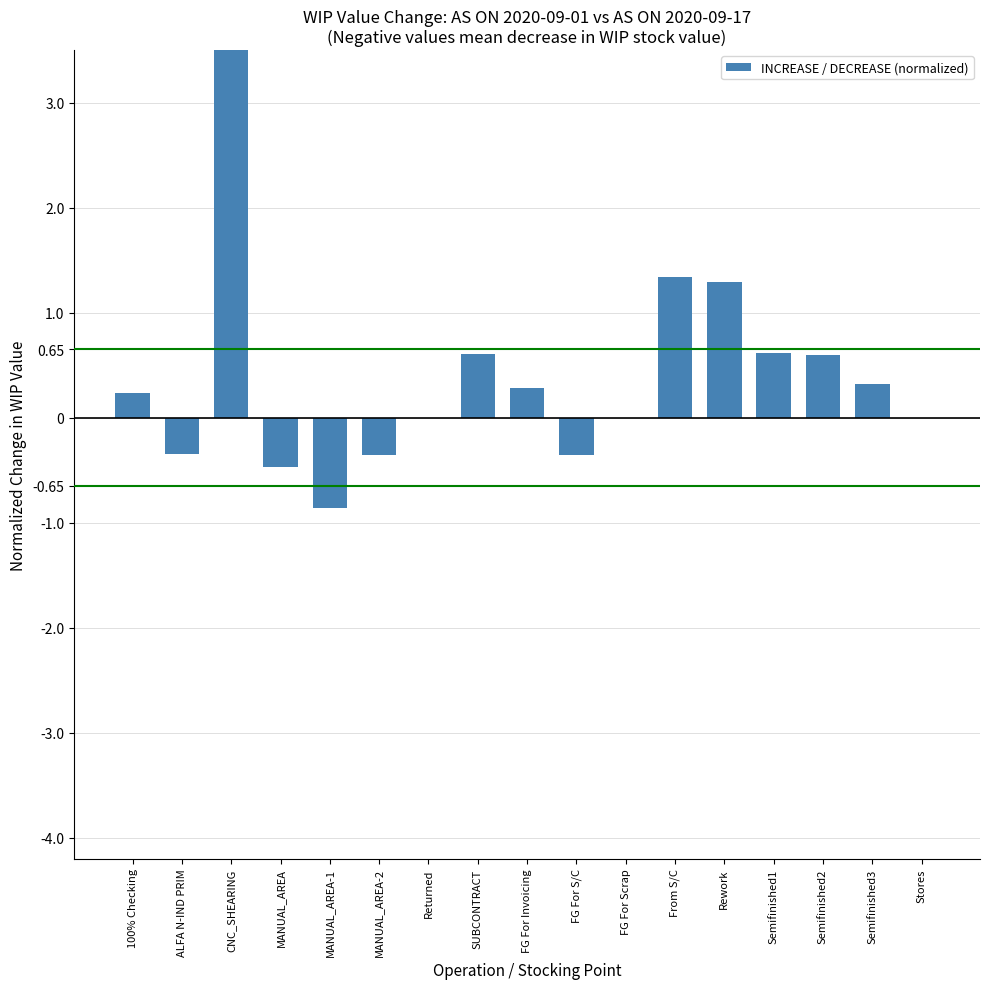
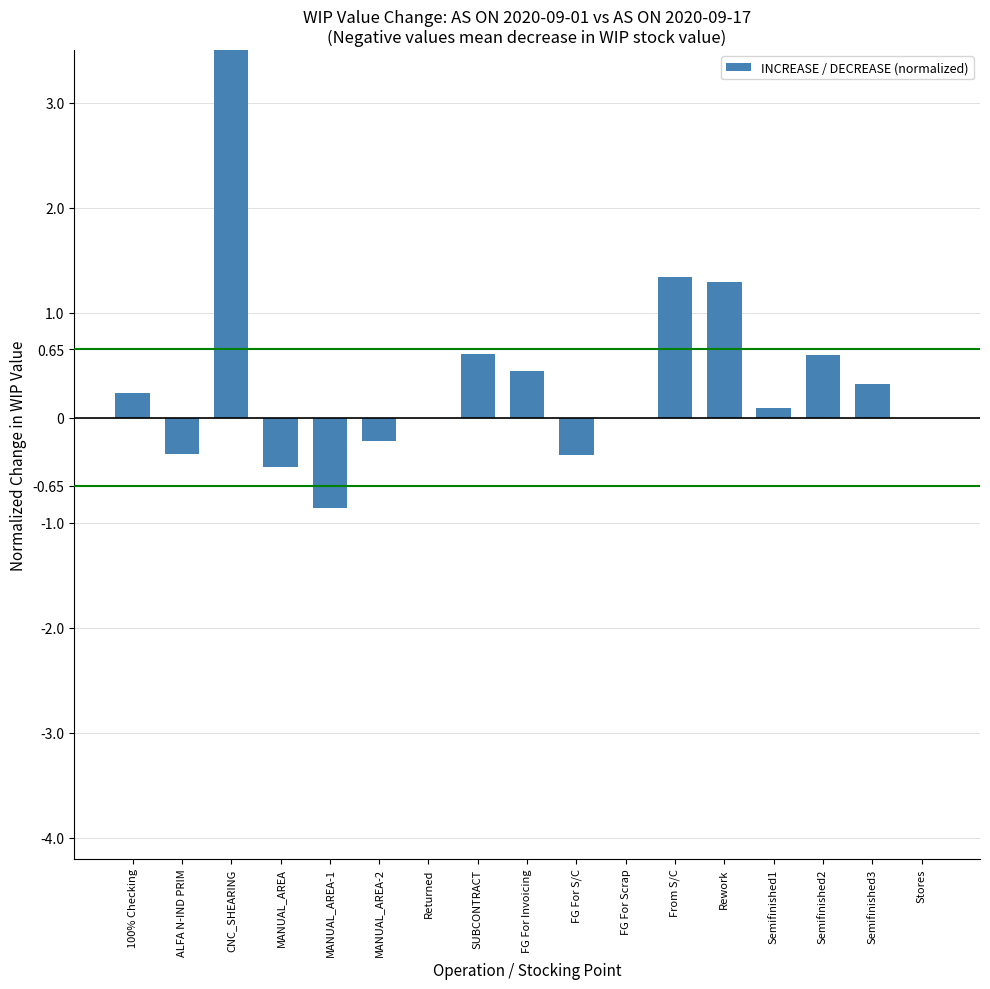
MANUAL_AREA-2: -0.35 -> -0.22
FG For Invoicing: 0.28 -> 0.45
Semifinished1: 0.62 -> 0.09
